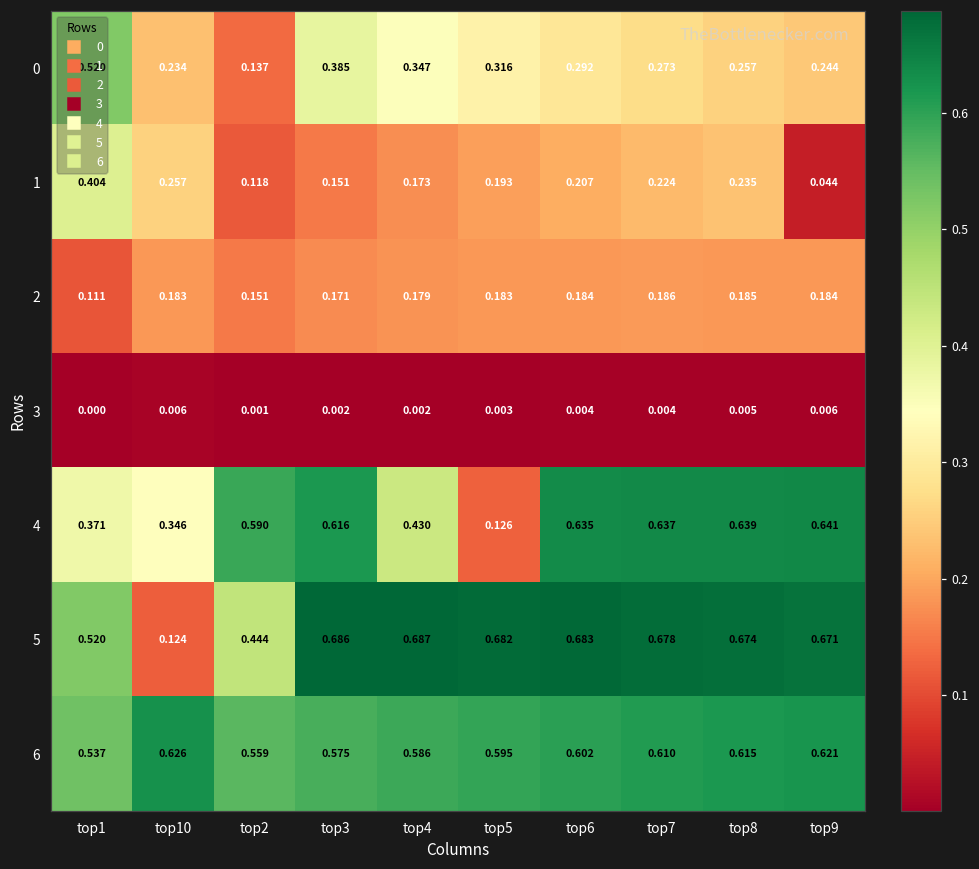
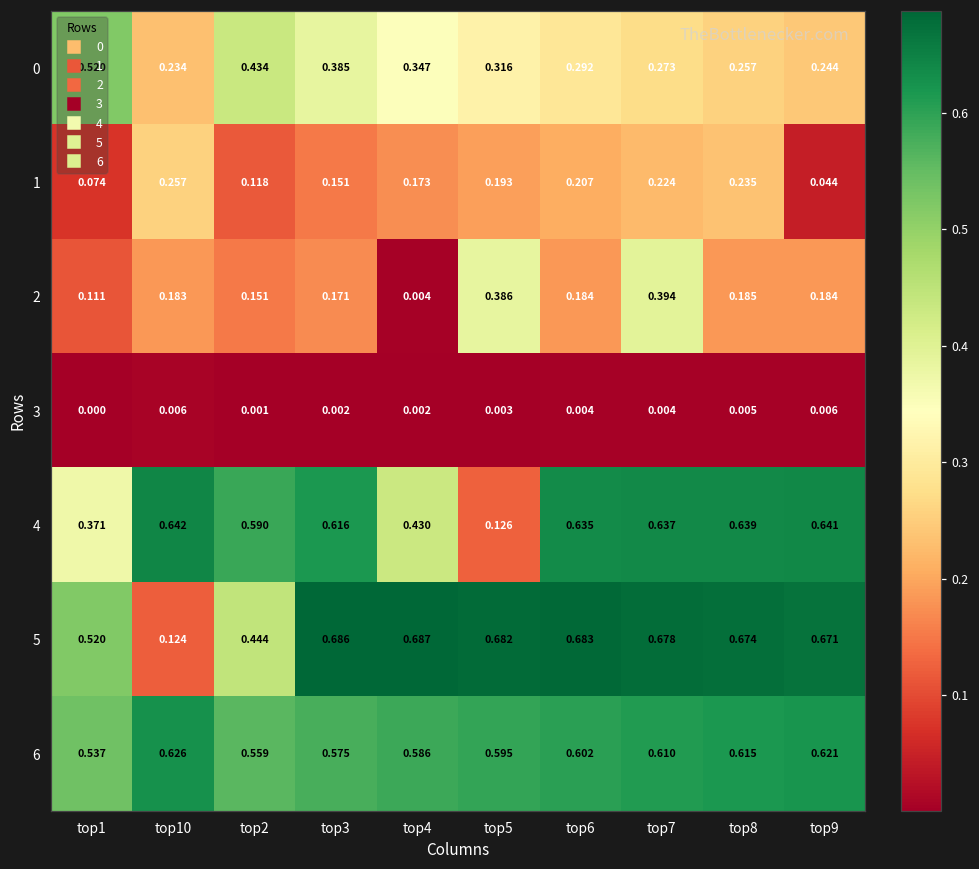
0, top2: 0.137 -> 0.434
1, top1: 0.404 -> 0.074
2, top4: 0.179 -> 0.004
2, top5: 0.183 -> 0.386
2, top7: 0.186 -> 0.394
4, top10: 0.346 -> 0.642
